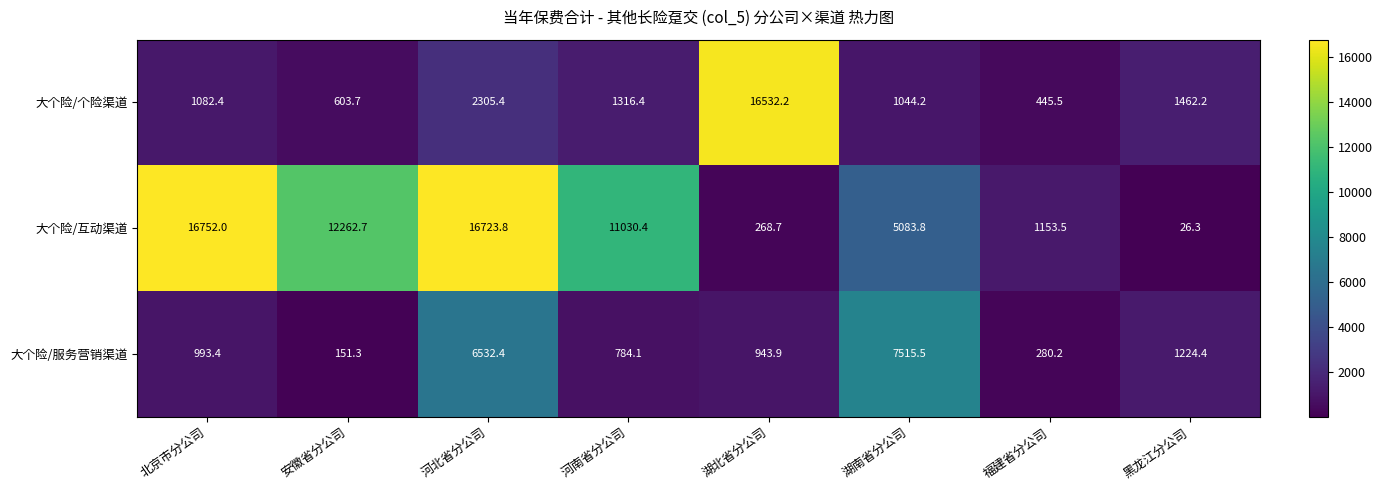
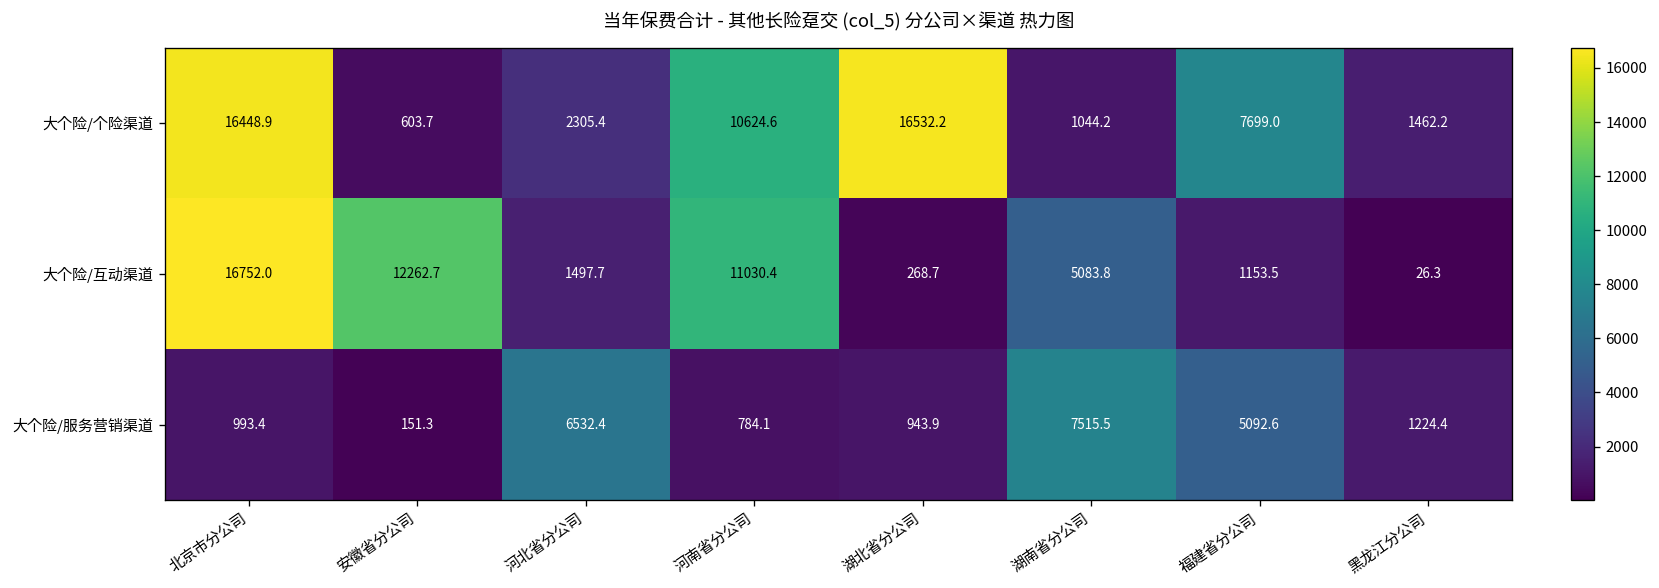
大个险/个险渠道, 北京市分公司: 1082.4 -> 16448.9
大个险/个险渠道, 河南省分公司: 1316.4 -> 10624.6
大个险/个险渠道, 福建省分公司: 445.5 -> 7699.0
大个险/互动渠道, 河北省分公司: 16723.8 -> 1497.7
大个险/服务营销渠道, 福建省分公司: 280.2 -> 5092.6
